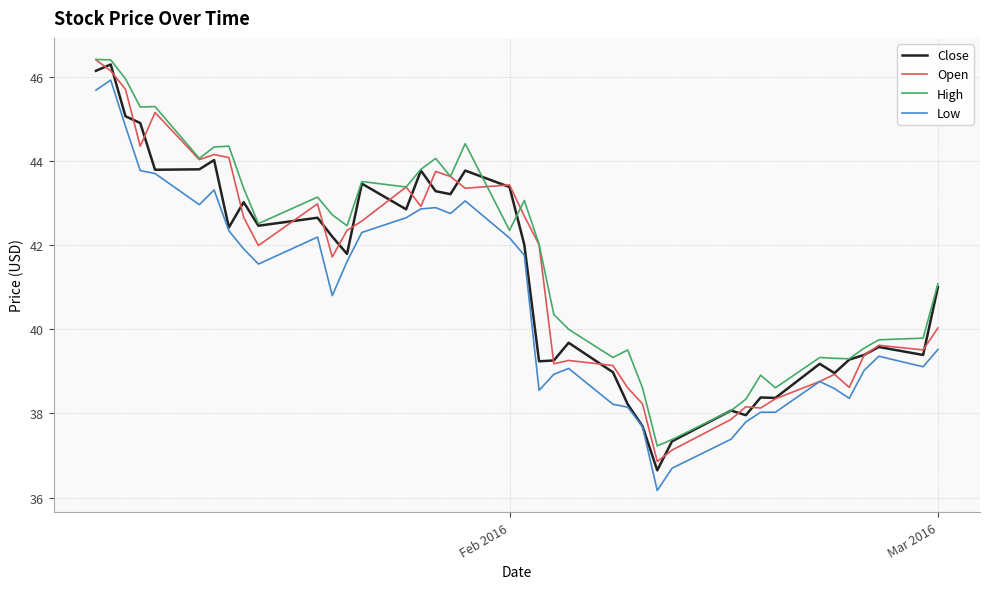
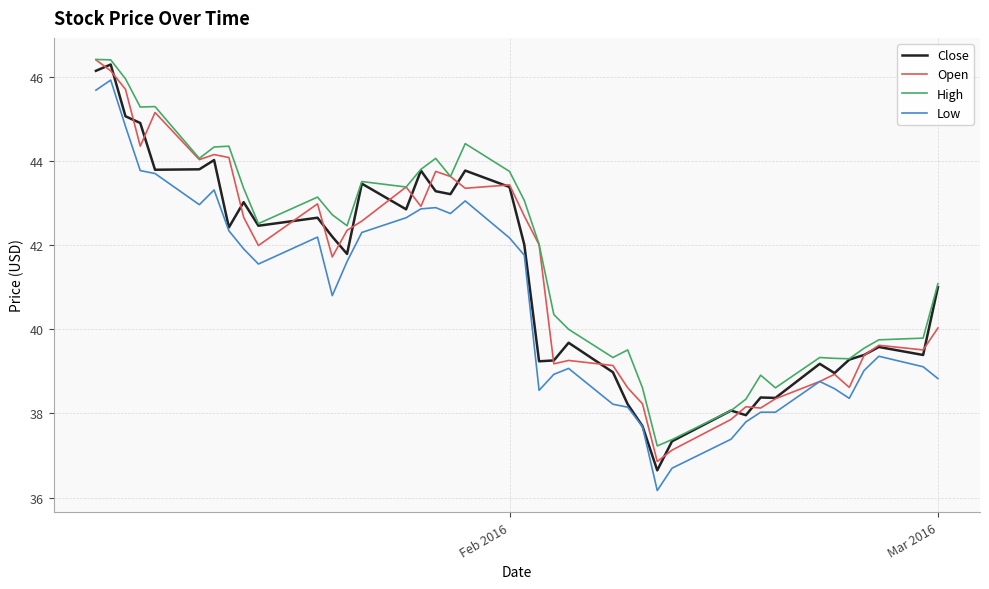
High, Feb 2016: 42.4 -> 43.8
Low, Mar 2016: 39.5 -> 38.8
